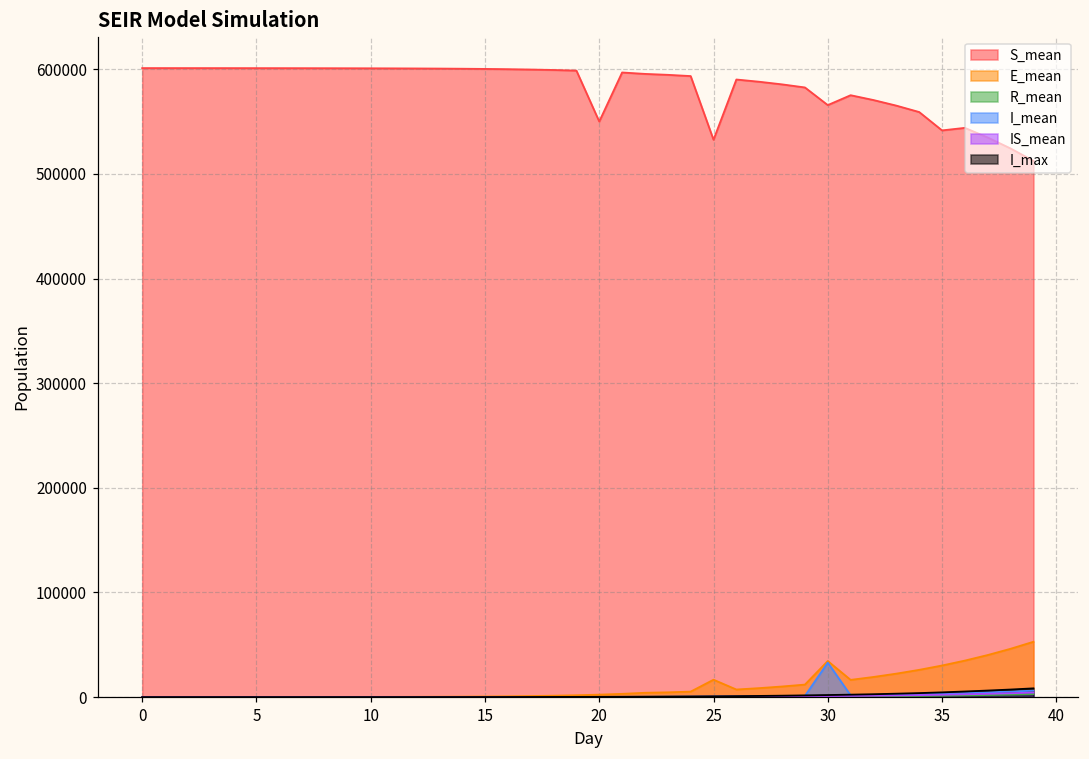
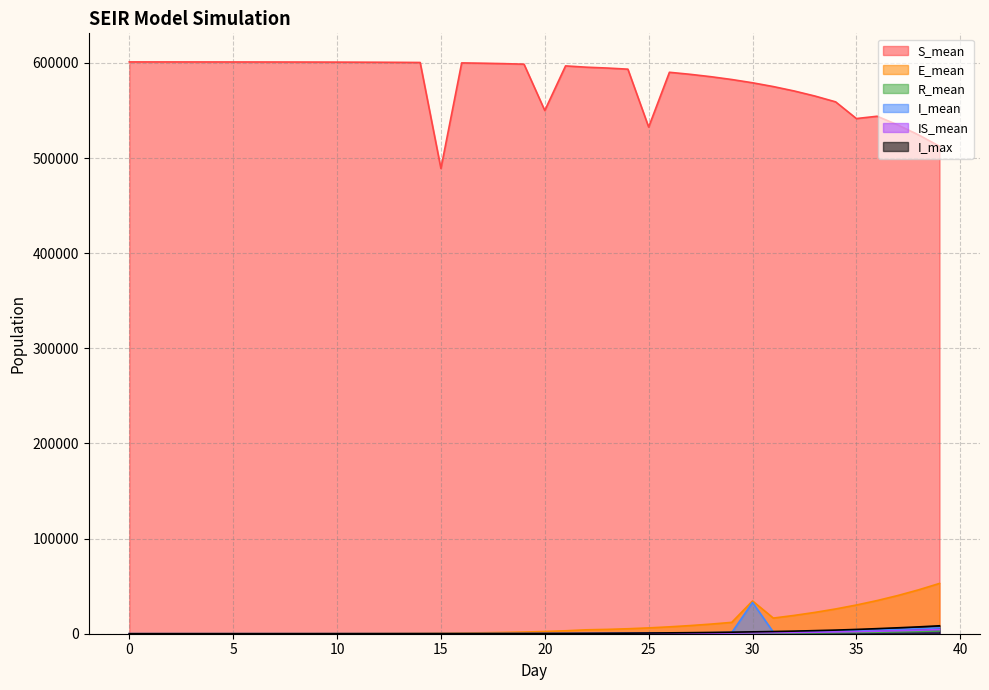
S_mean, 15: 600000 -> 490000
E_mean, 25: 20000 -> 10000
S_mean, 30: 570000 -> 580000
